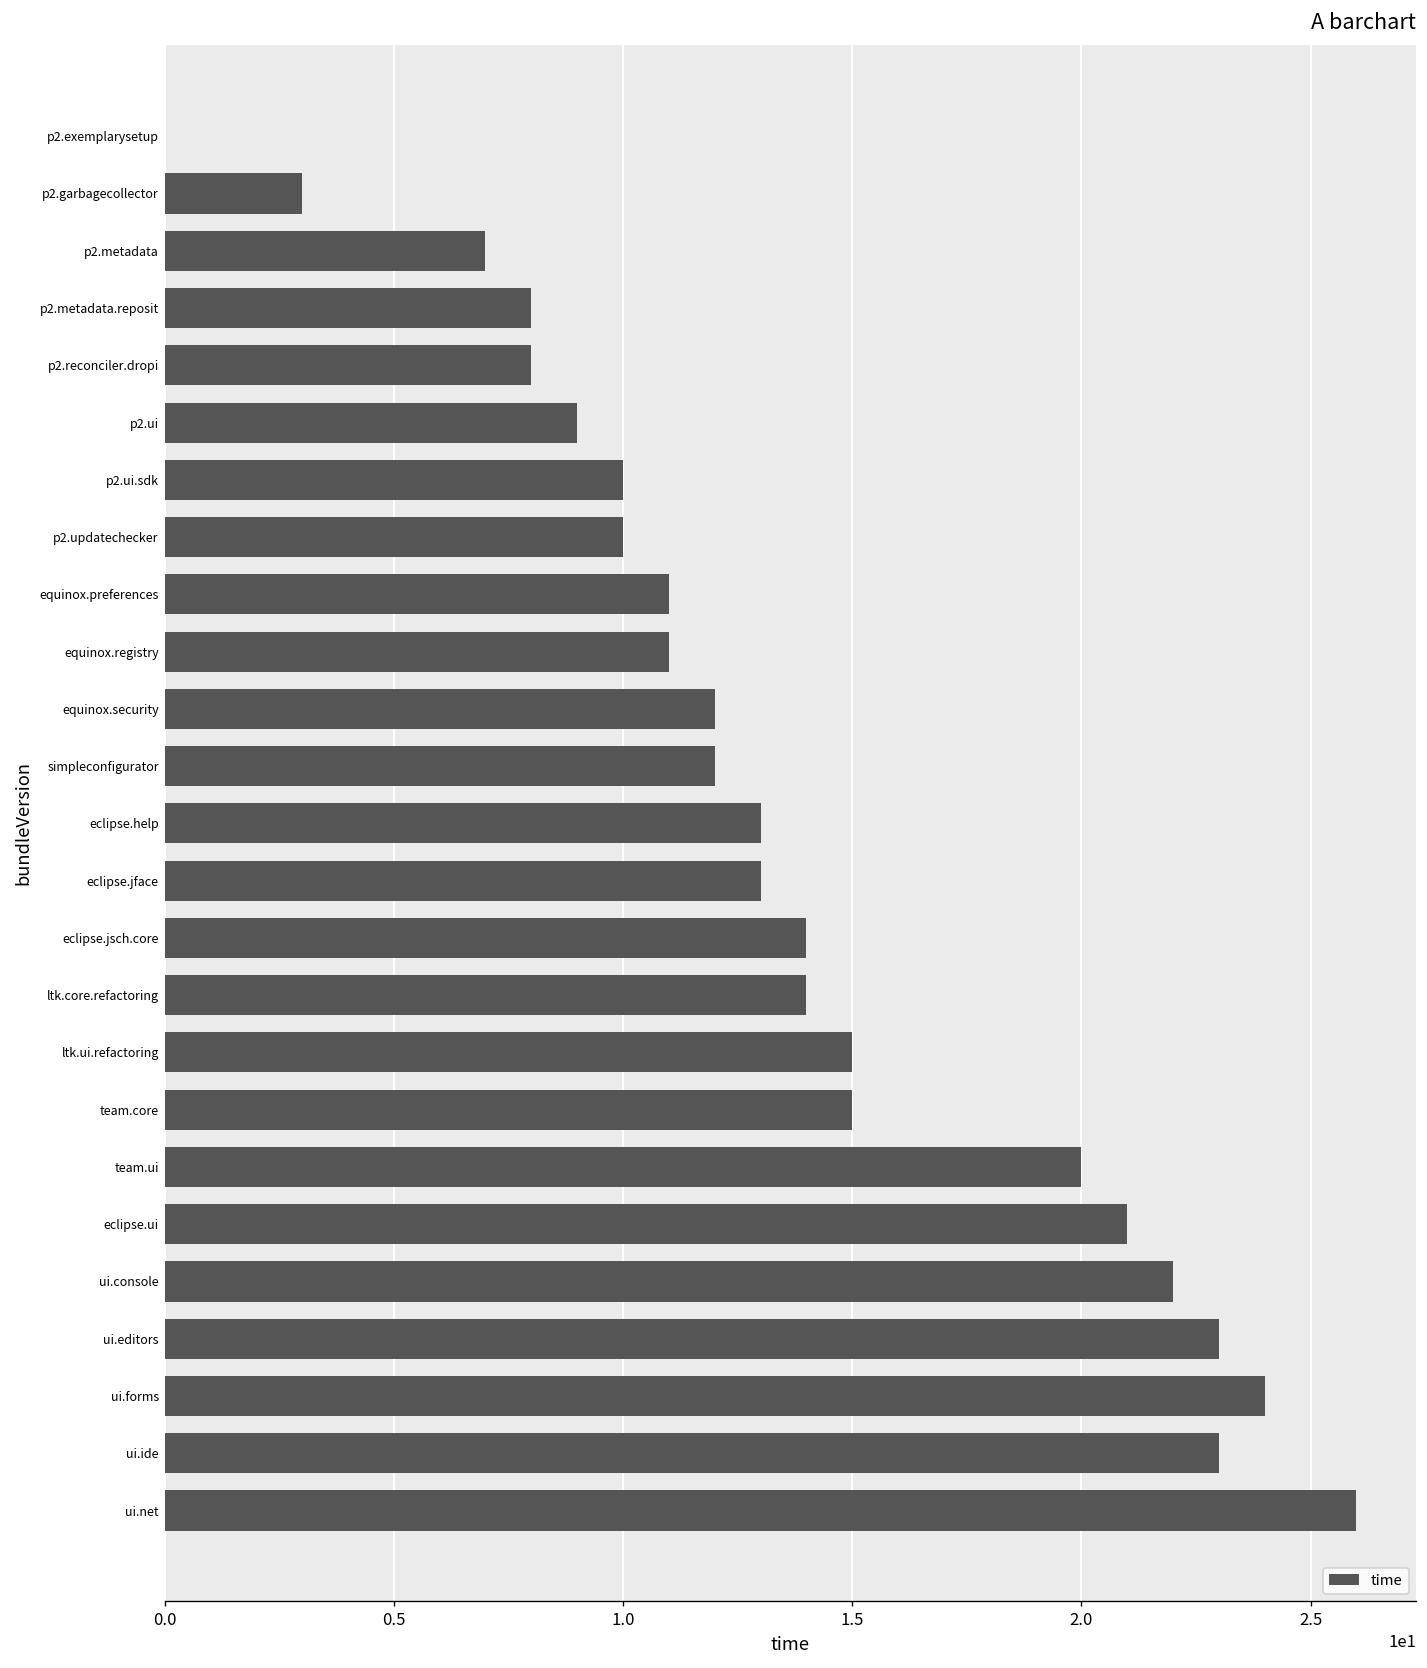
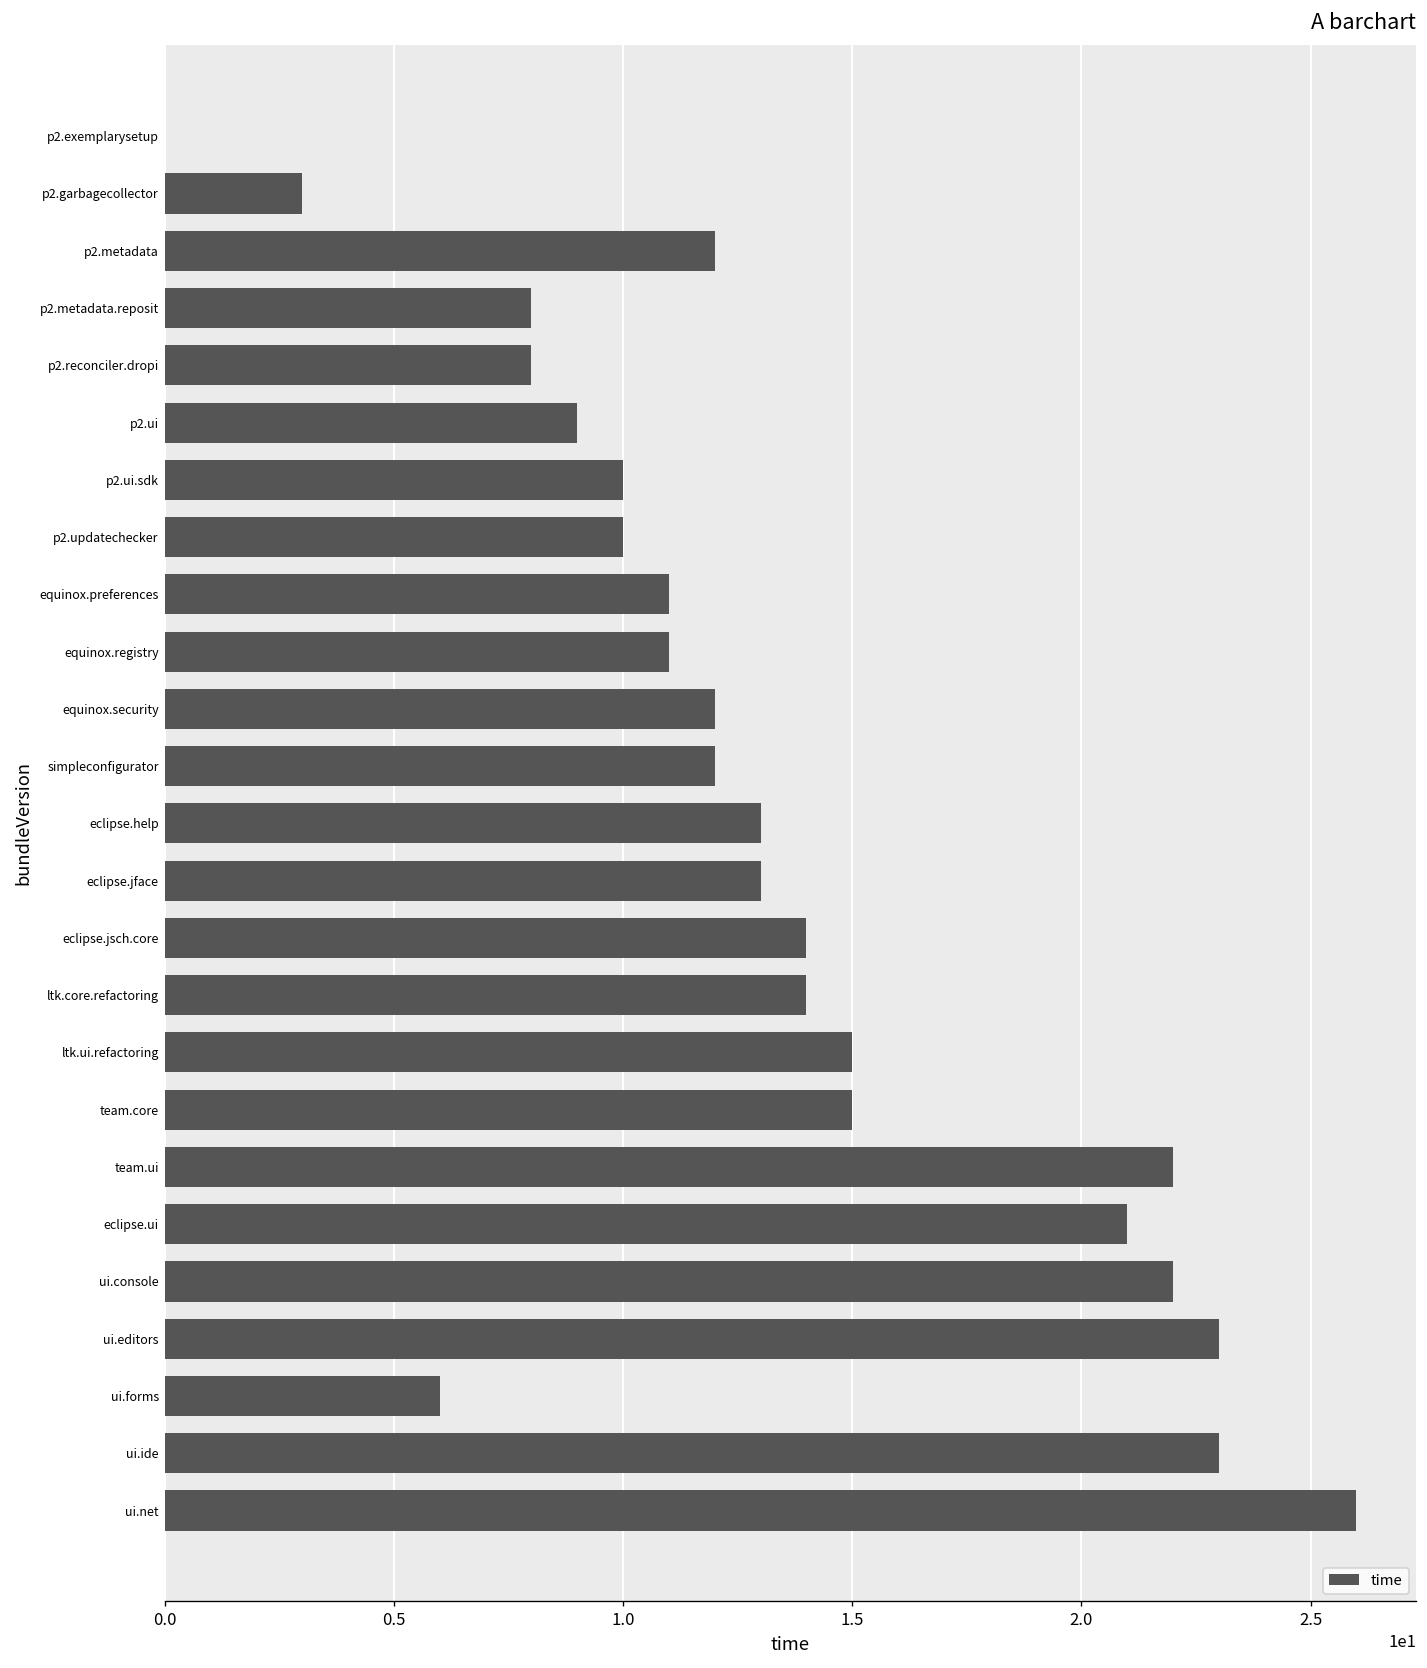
p2.metadata: 7.0 -> 12.0
team.ui: 20.0 -> 22.0
ui.forms: 24.0 -> 6.0
